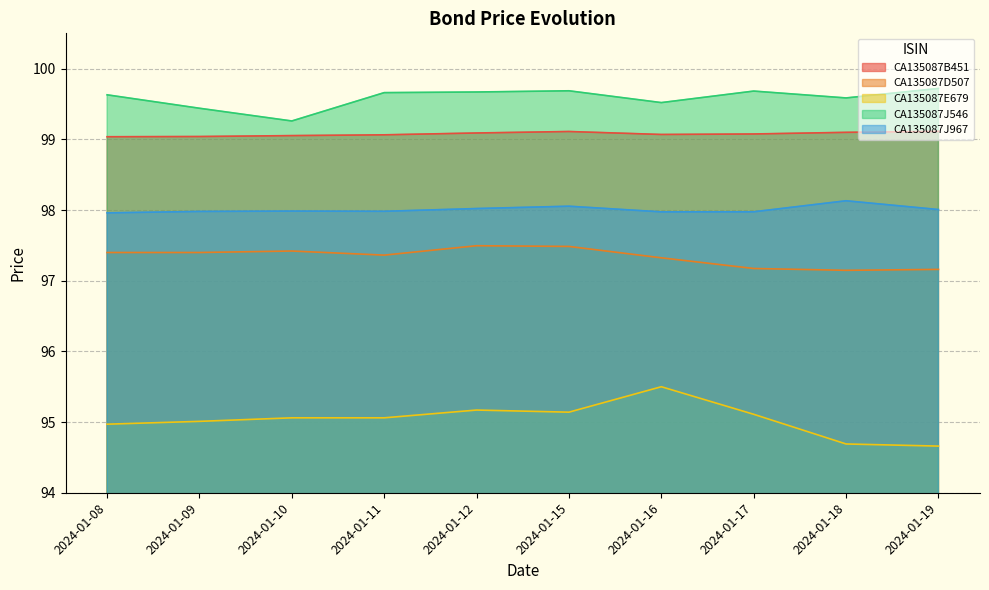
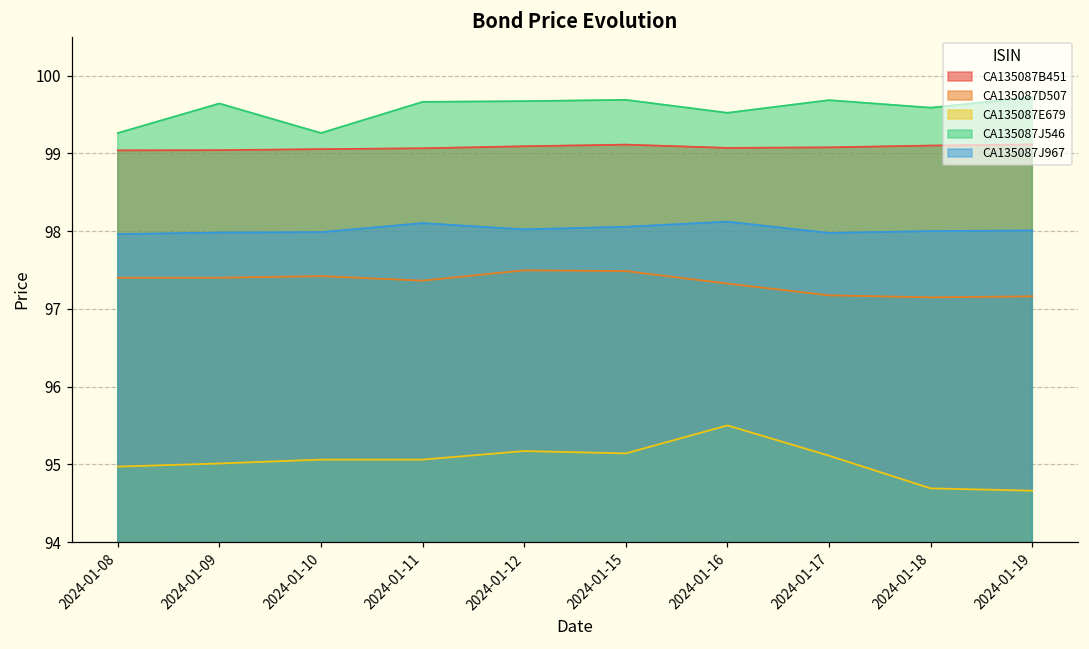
CA135087J546, 2024-01-08: 99.6 -> 99.3
CA135087J546, 2024-01-09: 99.4 -> 99.6
CA135087J967, 2024-01-11: 98.0 -> 98.1
CA135087J967, 2024-01-16: 98.0 -> 98.1
CA135087J967, 2024-01-18: 98.1 -> 98.0
